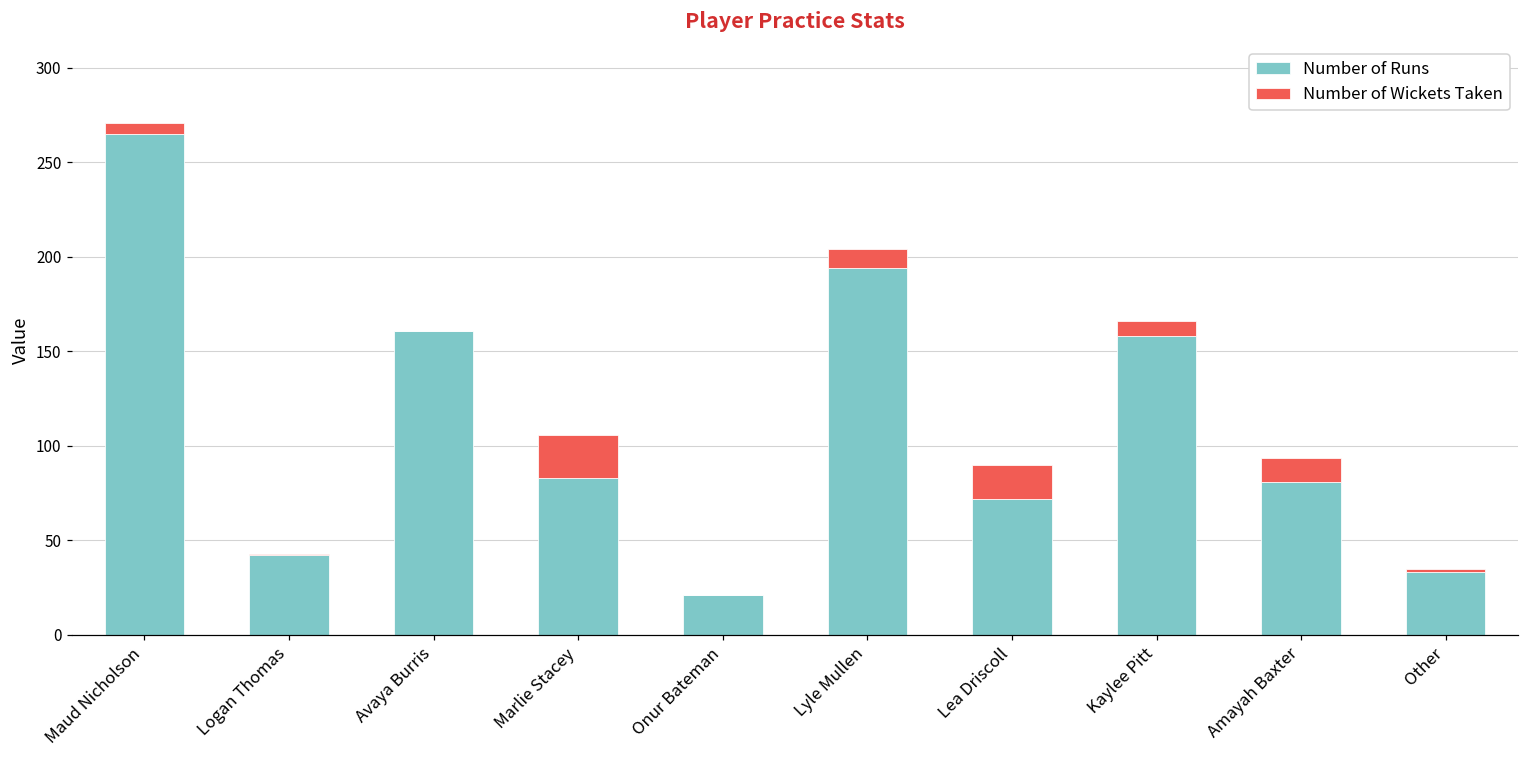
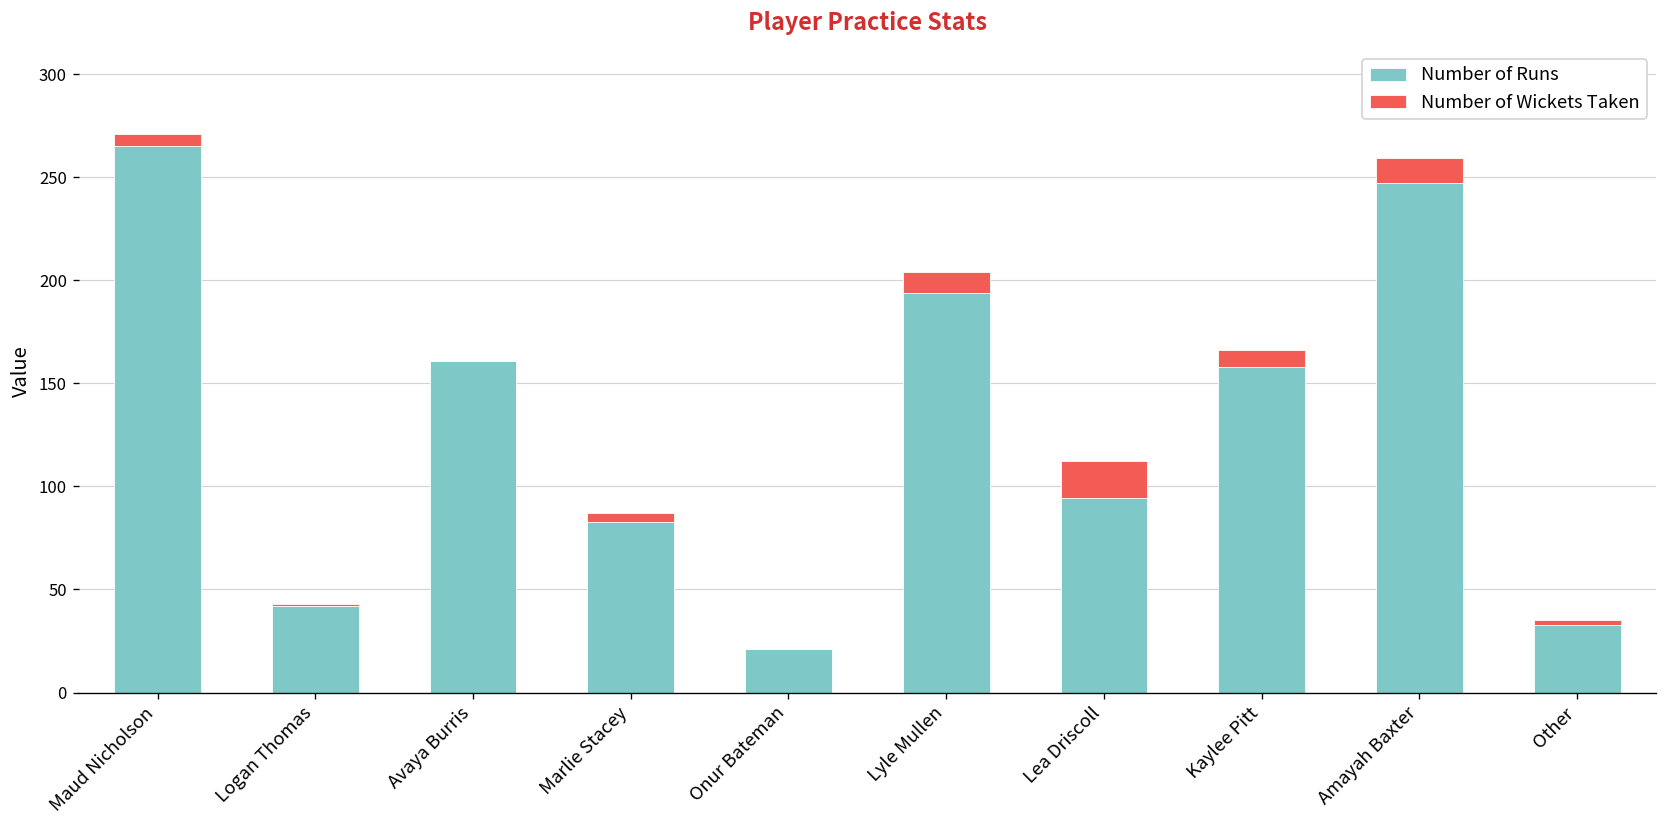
Number of Wickets Taken, Marlie Stacey: 23 -> 4
Number of Runs, Lea Driscoll: 72 -> 95
Number of Runs, Amayah Baxter: 81 -> 247
